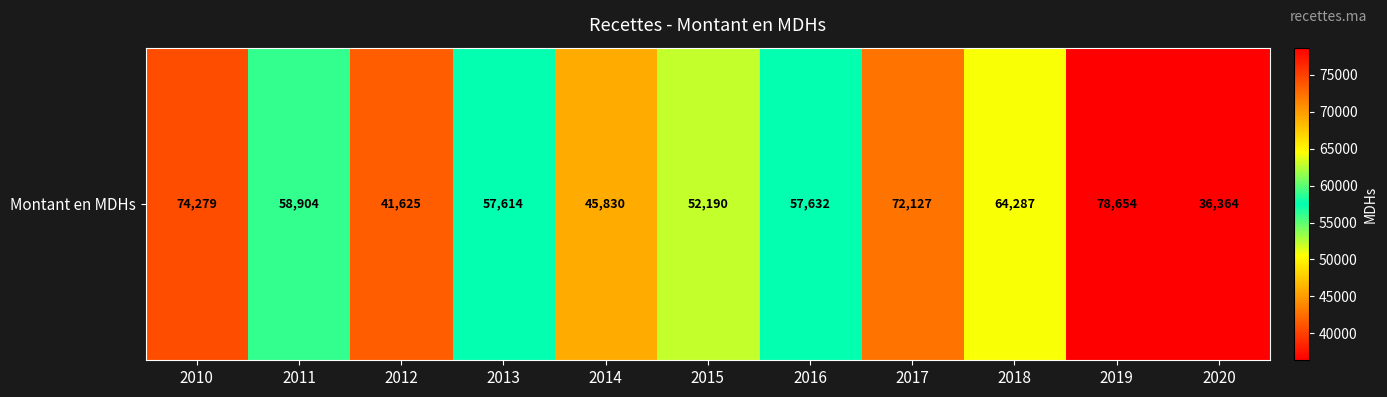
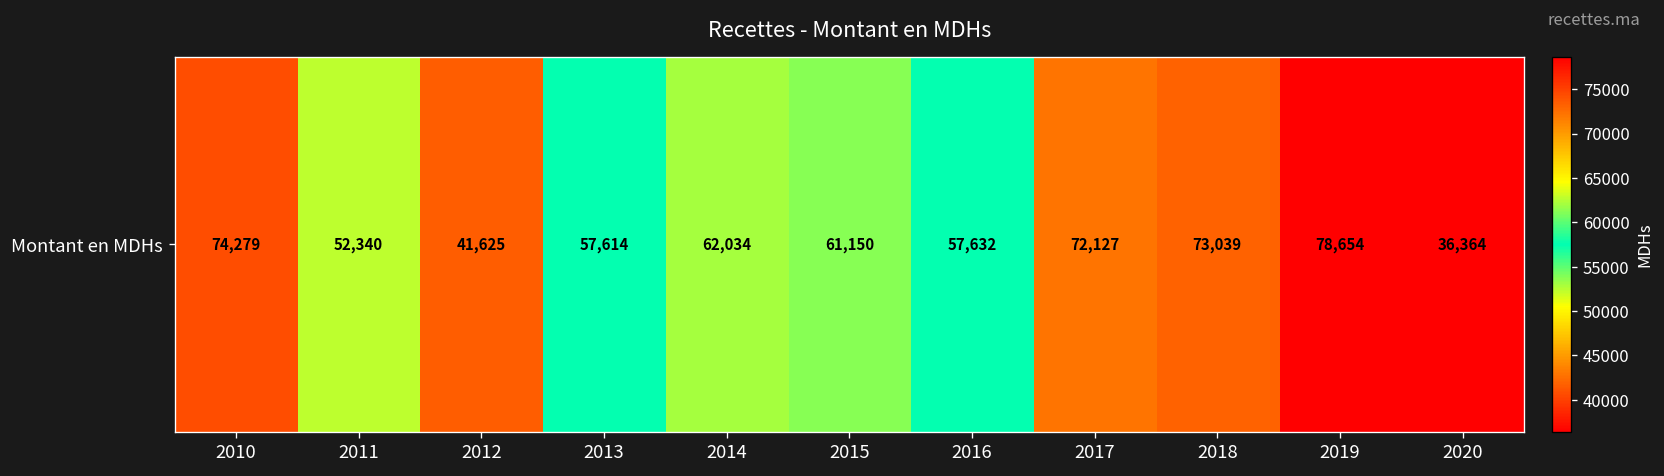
Montant en MDHs, 2011: 58,904 -> 52,340
Montant en MDHs, 2014: 45,830 -> 62,034
Montant en MDHs, 2015: 52,190 -> 61,150
Montant en MDHs, 2018: 64,287 -> 73,039
